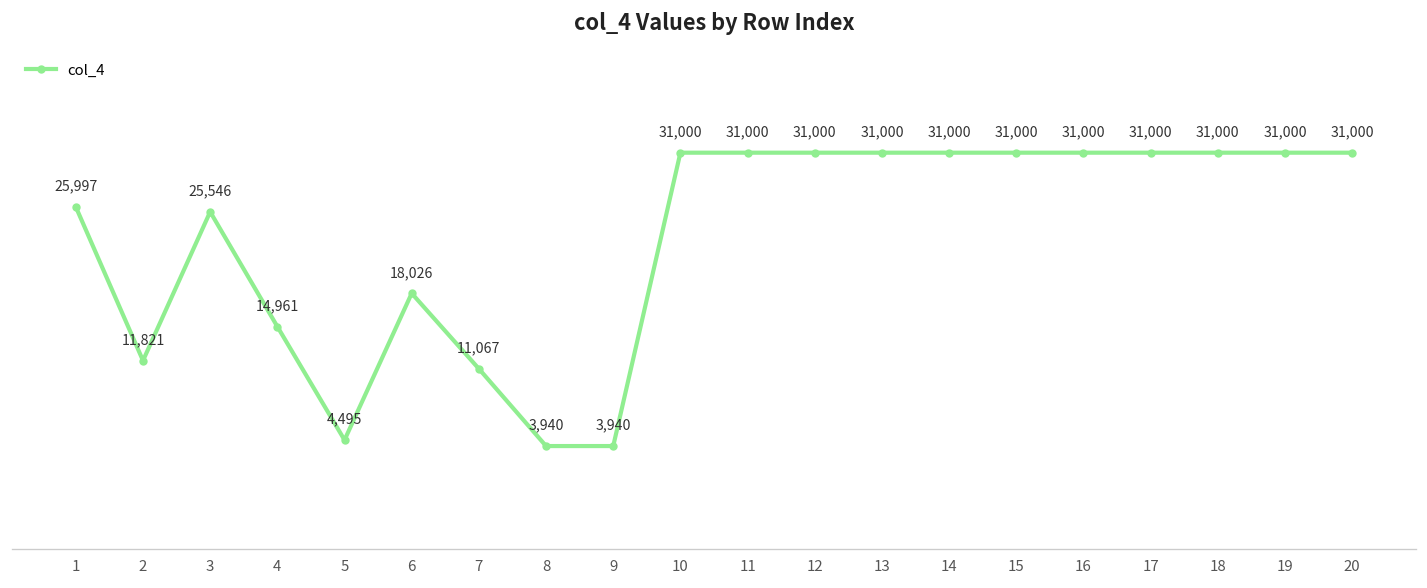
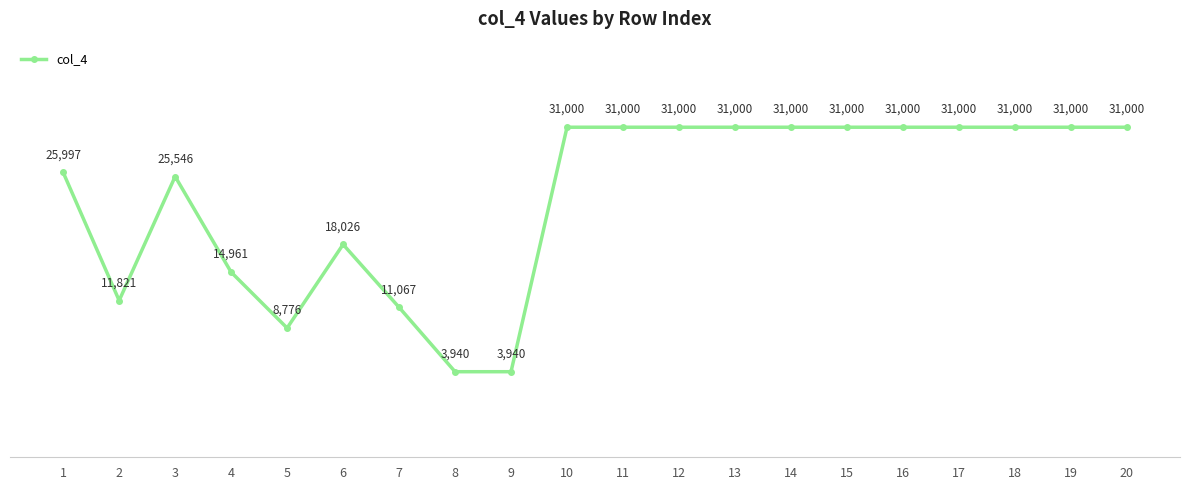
5: 4,495 -> 8,776
